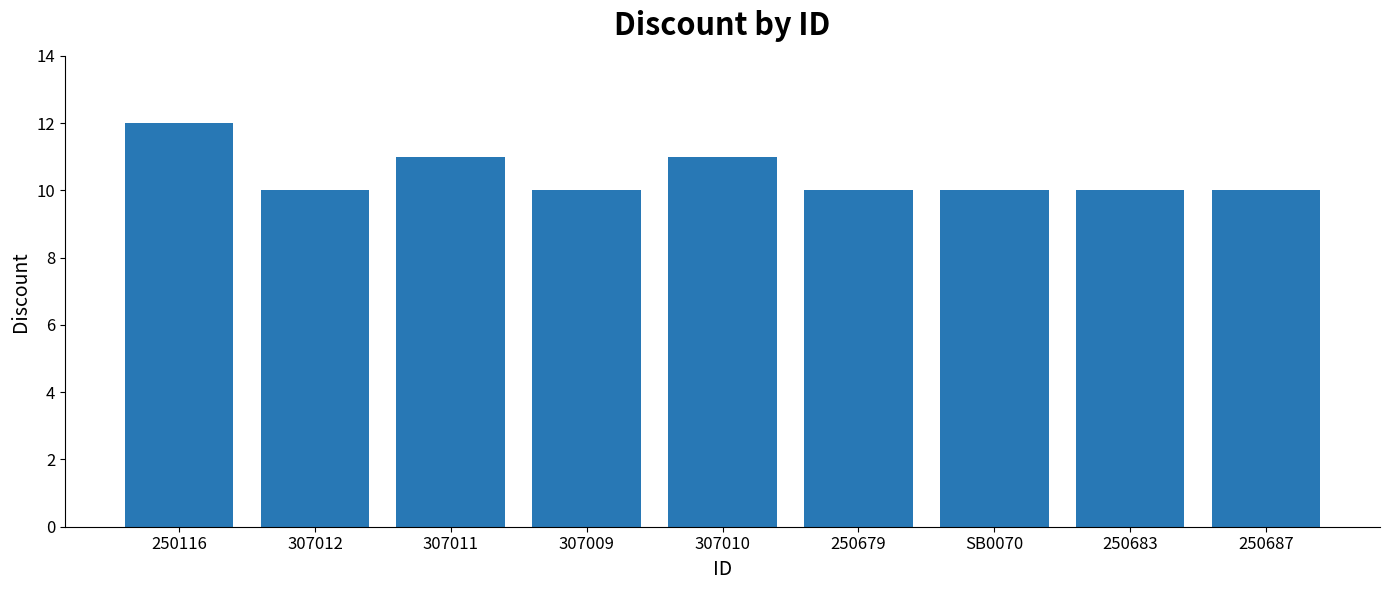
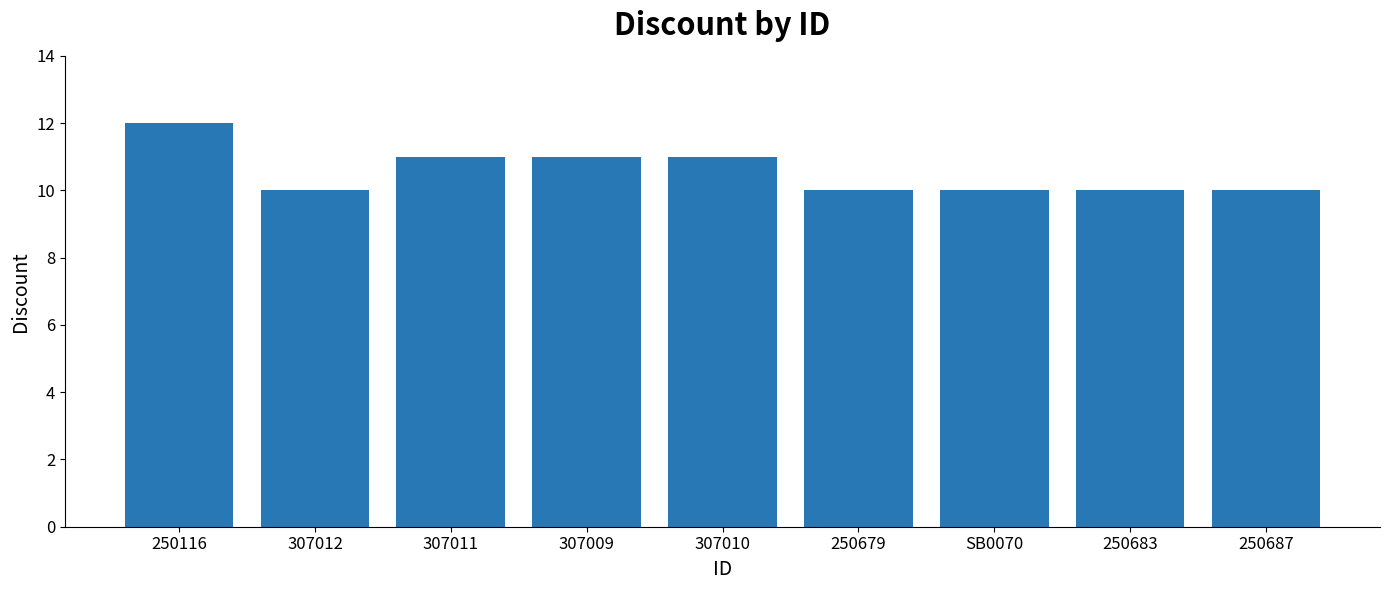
307009: 10 -> 11
